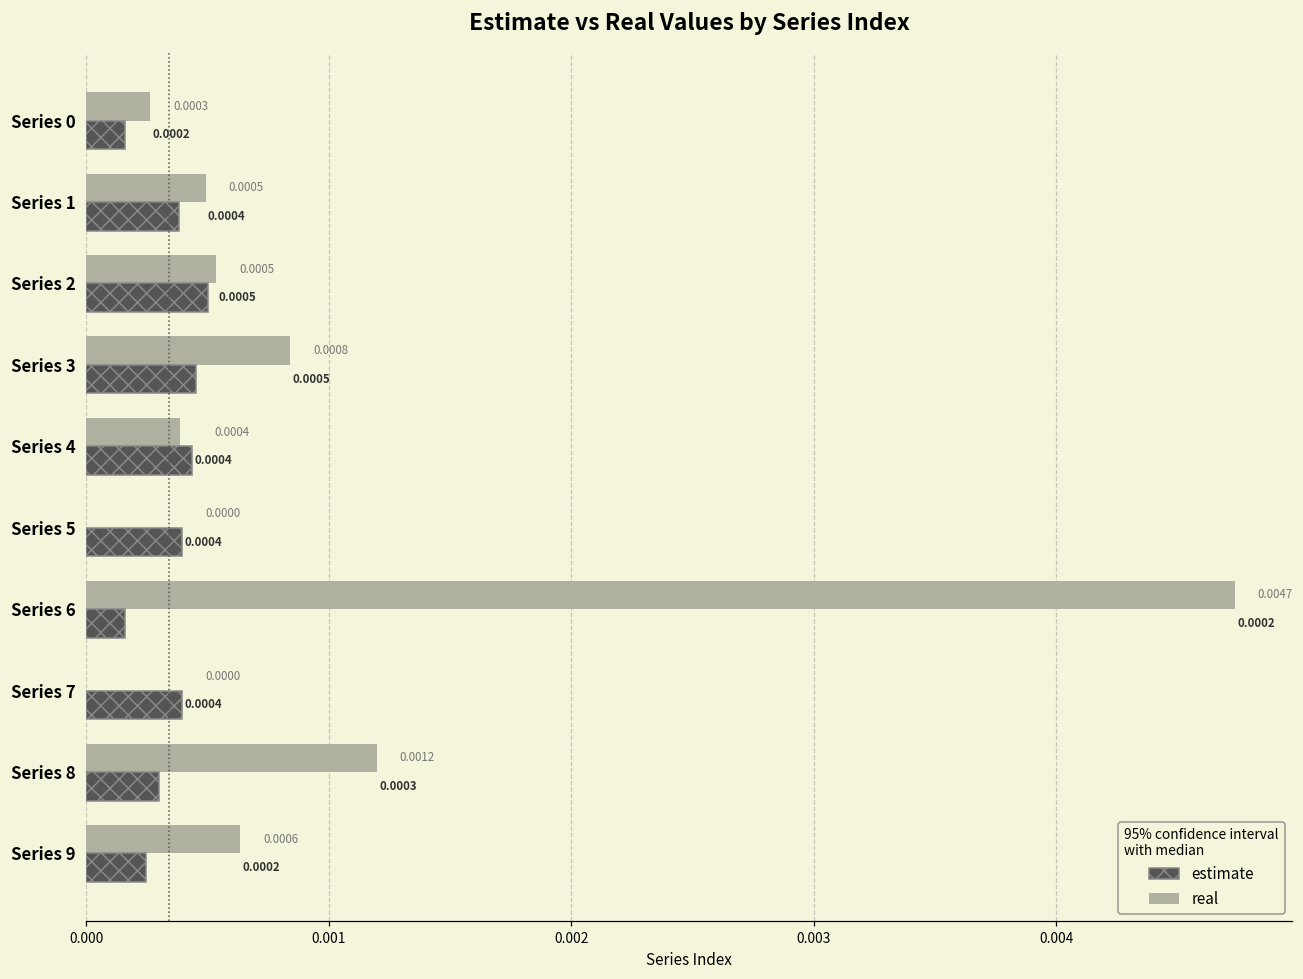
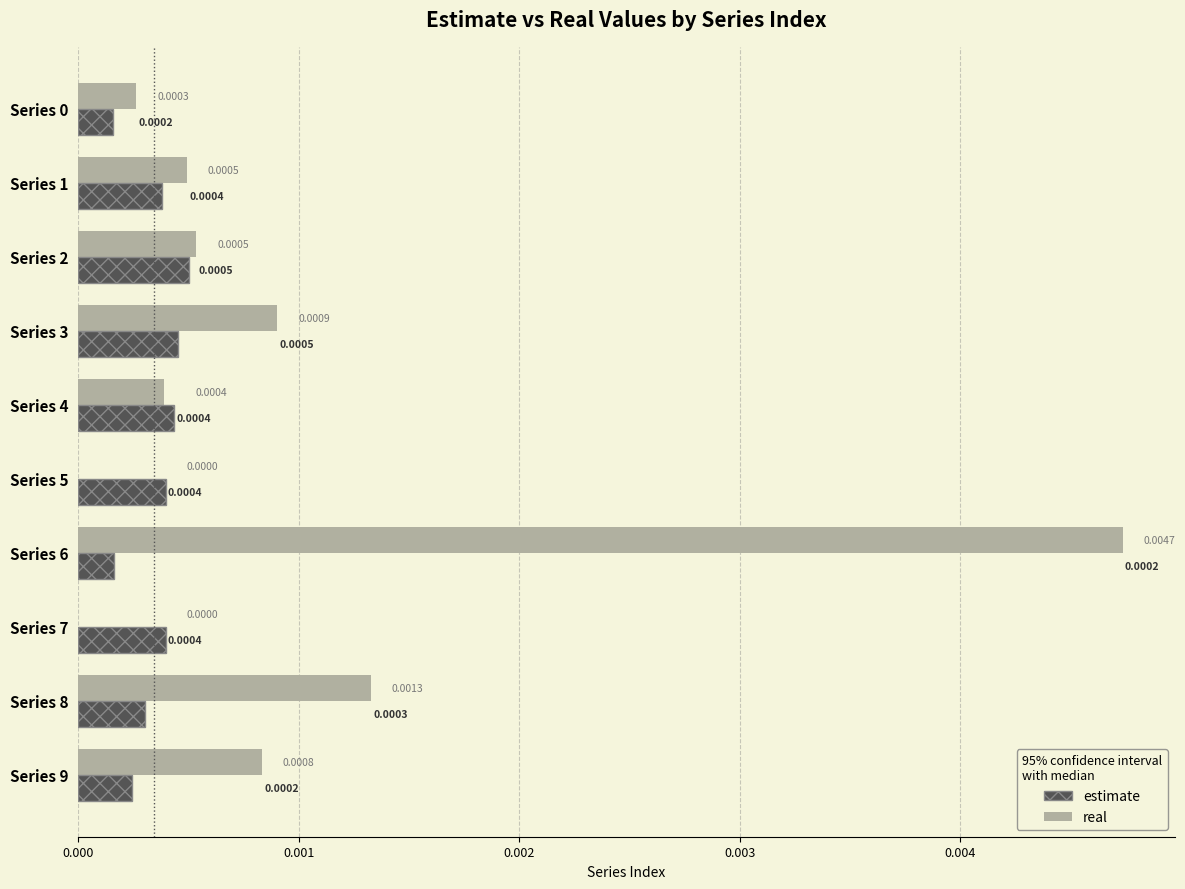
real, Series 3: 0.0008 -> 0.0009
real, Series 8: 0.0012 -> 0.0013
real, Series 9: 0.0006 -> 0.0008
